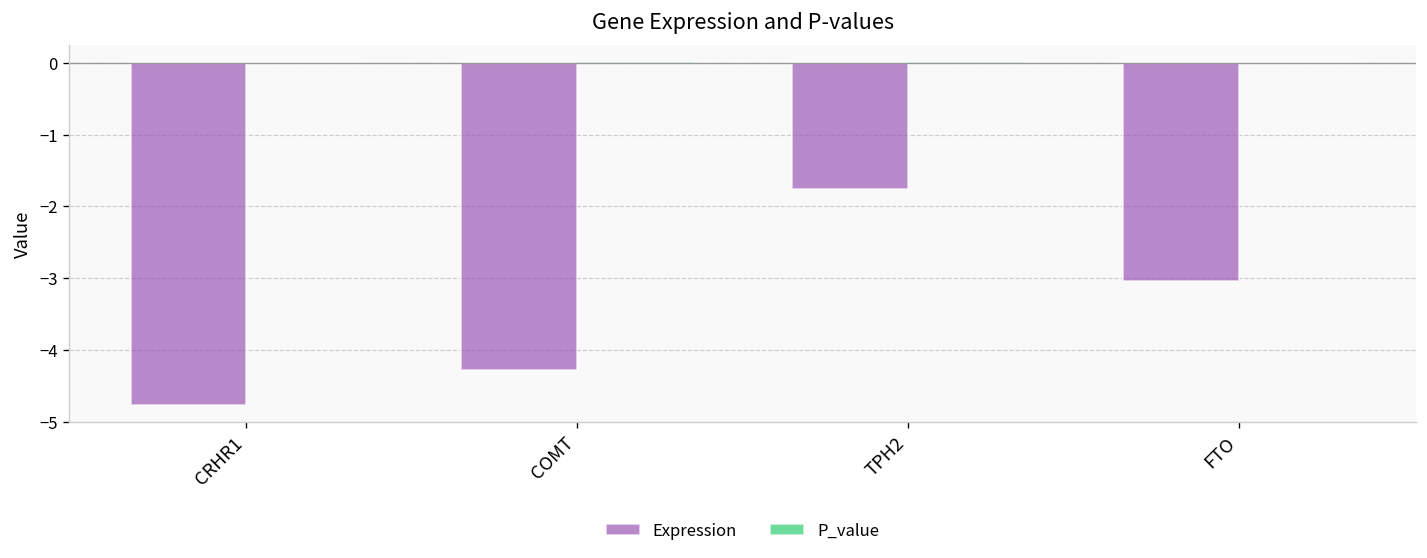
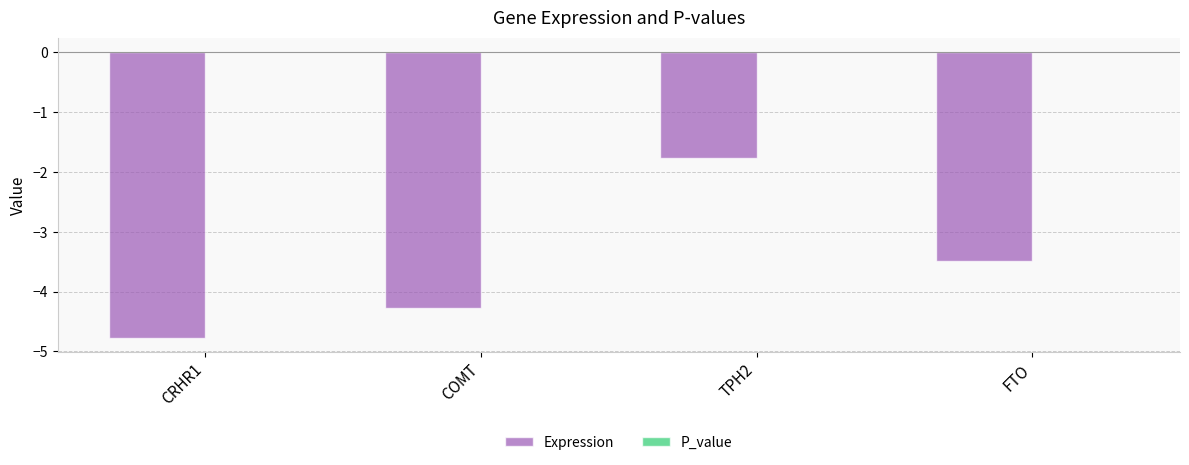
Expression, FTO: -3.0 -> -3.5
